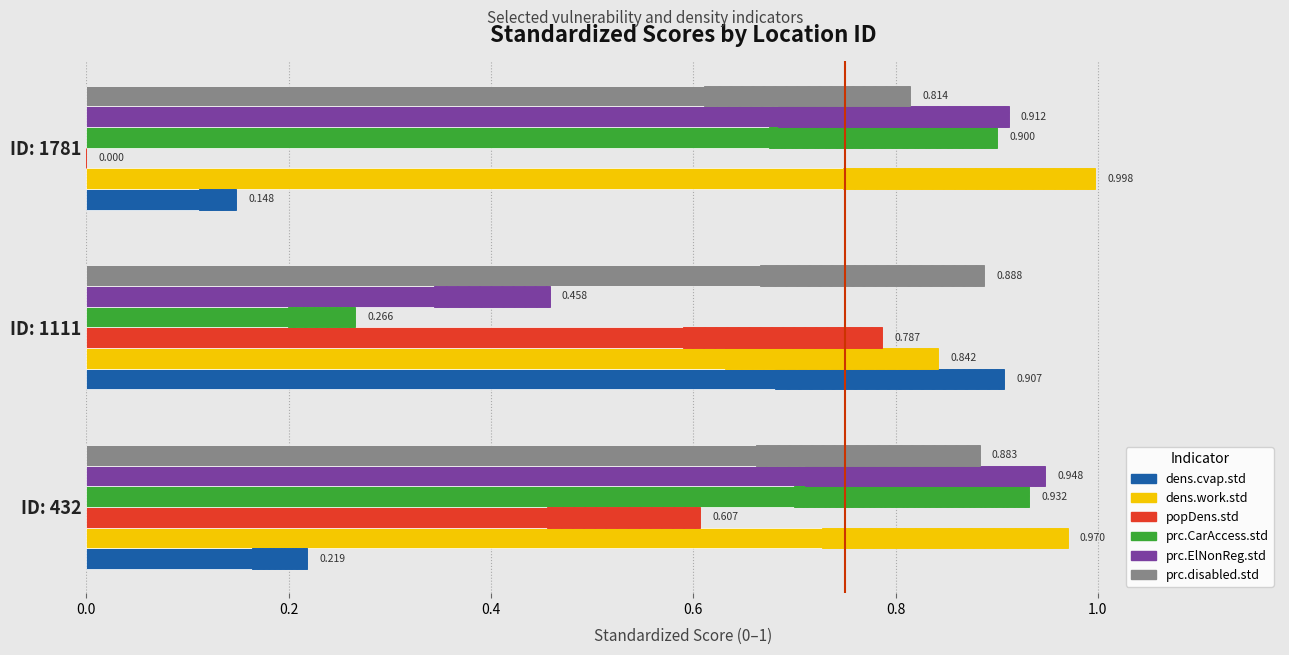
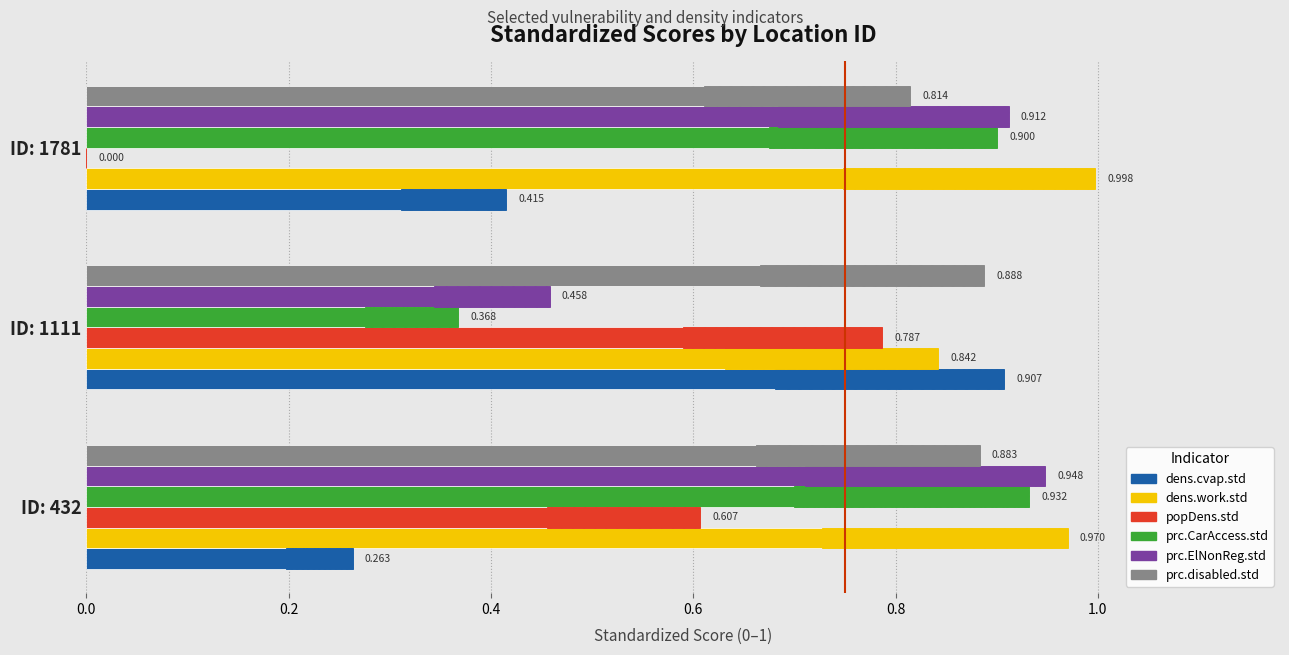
dens.cvap.std, ID: 1781: 0.148 -> 0.415
prc.CarAccess.std, ID: 1111: 0.266 -> 0.368
dens.cvap.std, ID: 432: 0.219 -> 0.263
